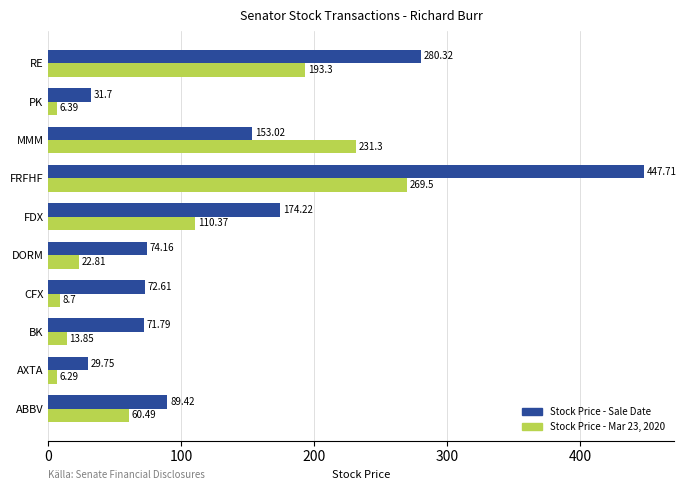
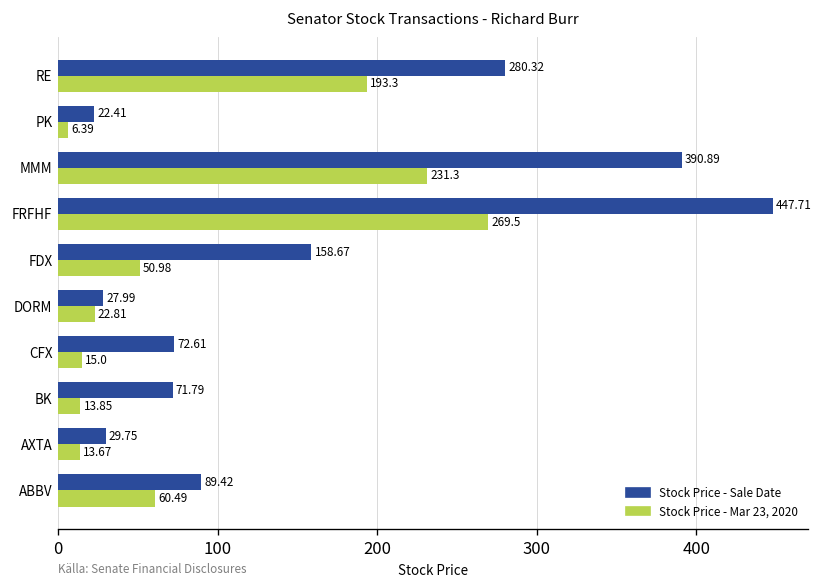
Stock Price - Sale Date, PK: 31.7 -> 22.41
Stock Price - Sale Date, MMM: 153.02 -> 390.89
Stock Price - Sale Date, FDX: 174.22 -> 158.67
Stock Price - Mar 23, 2020, FDX: 110.37 -> 50.98
Stock Price - Sale Date, DORM: 74.16 -> 27.99
Stock Price - Mar 23, 2020, CFX: 8.7 -> 15.0
Stock Price - Mar 23, 2020, AXTA: 6.29 -> 13.67
